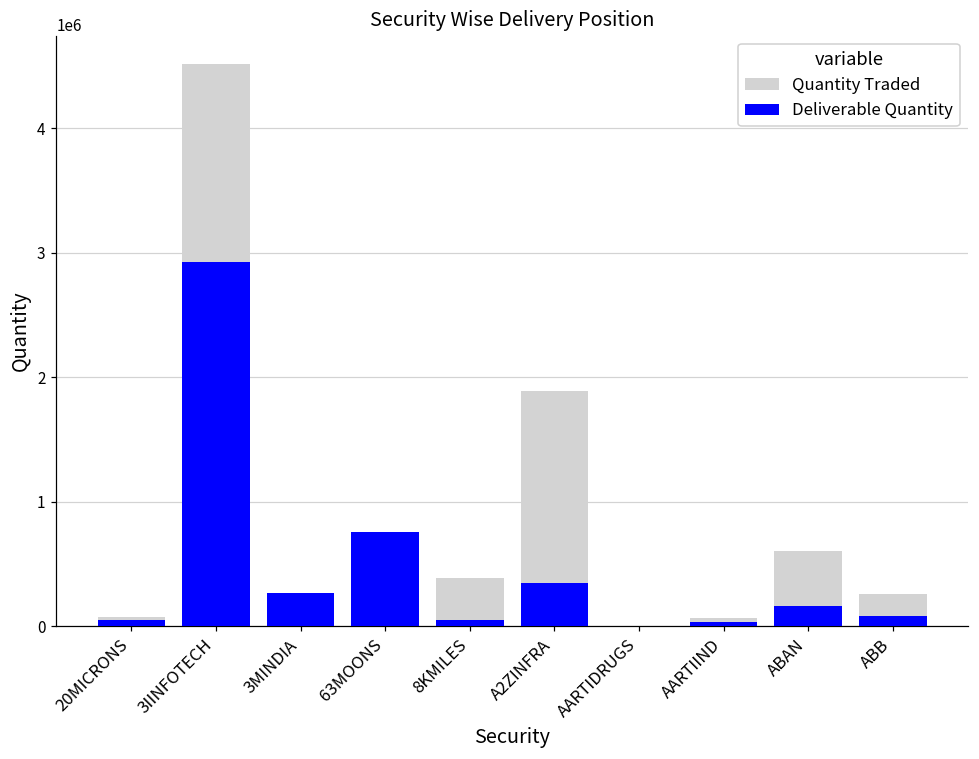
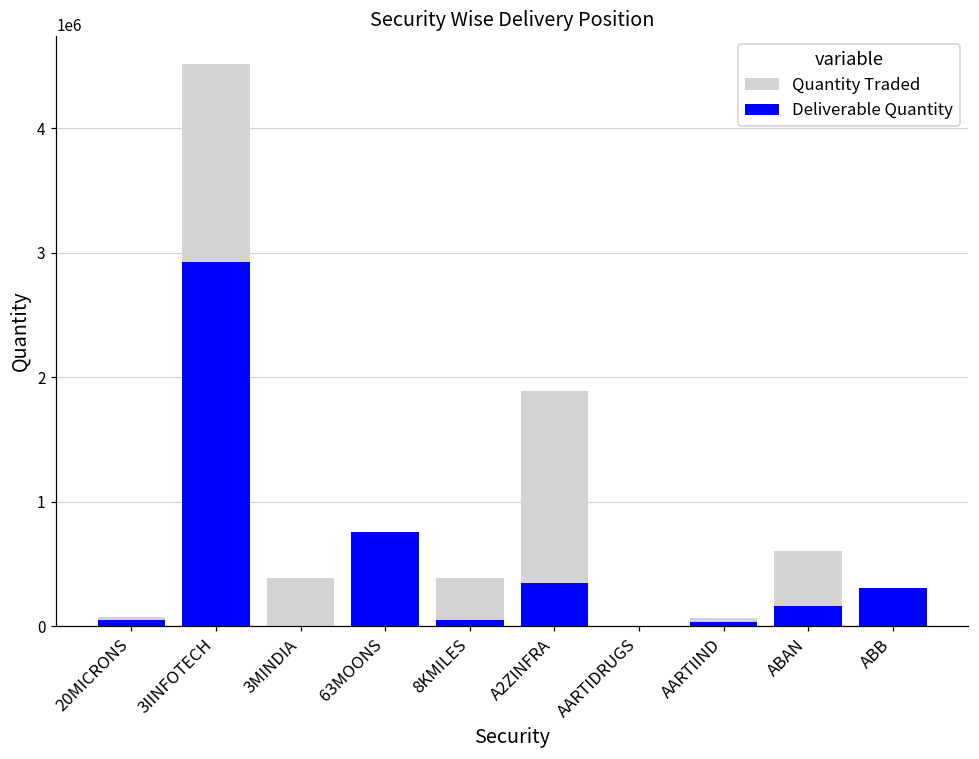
Quantity Traded, 3MINDIA: 0 -> 390000
Deliverable Quantity, 3MINDIA: 270000 -> 0
Deliverable Quantity, ABB: 80000 -> 300000
